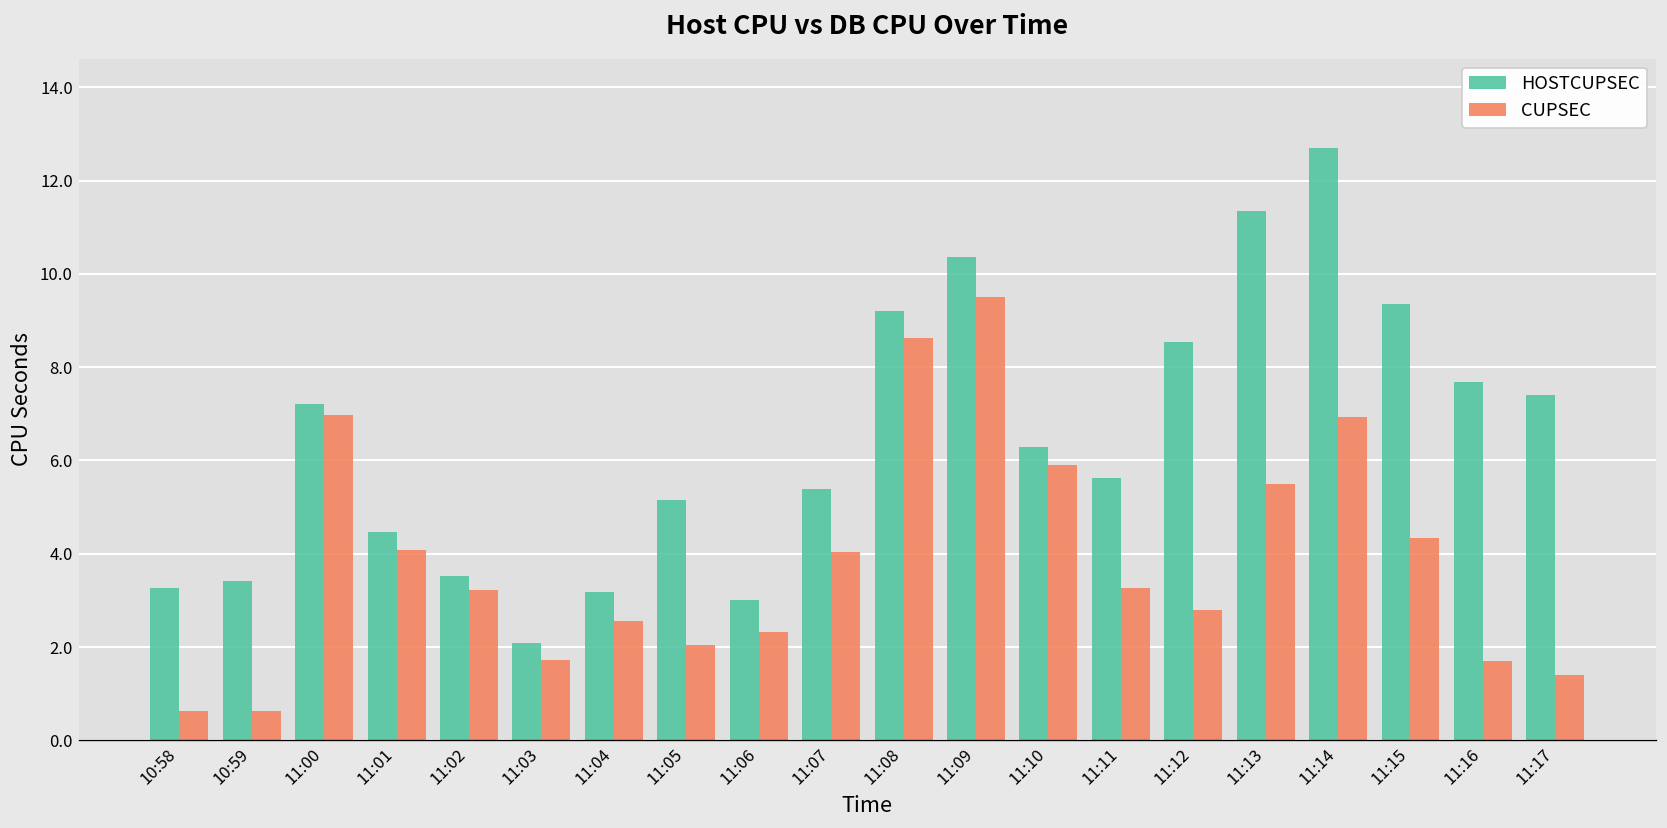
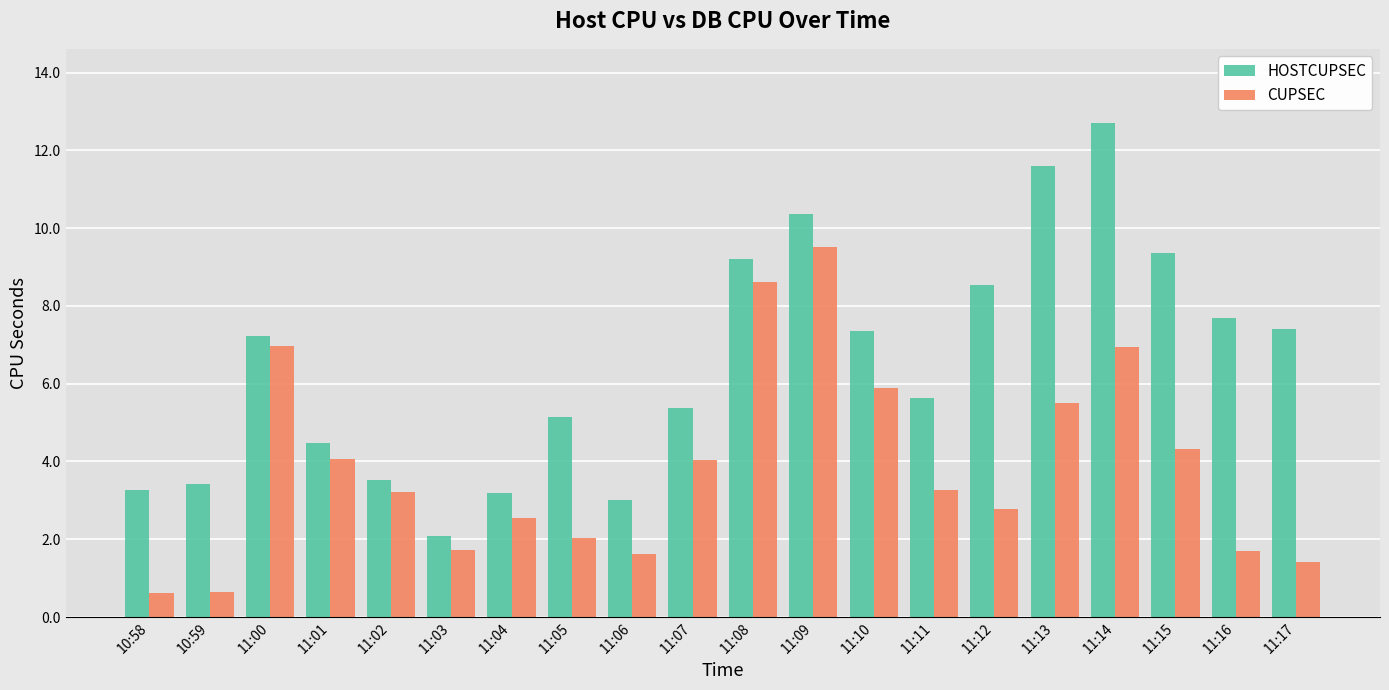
CUPSEC, 11:06: 2.3 -> 1.6
HOSTCUPSEC, 11:10: 6.3 -> 7.3
HOSTCUPSEC, 11:13: 11.3 -> 11.6
